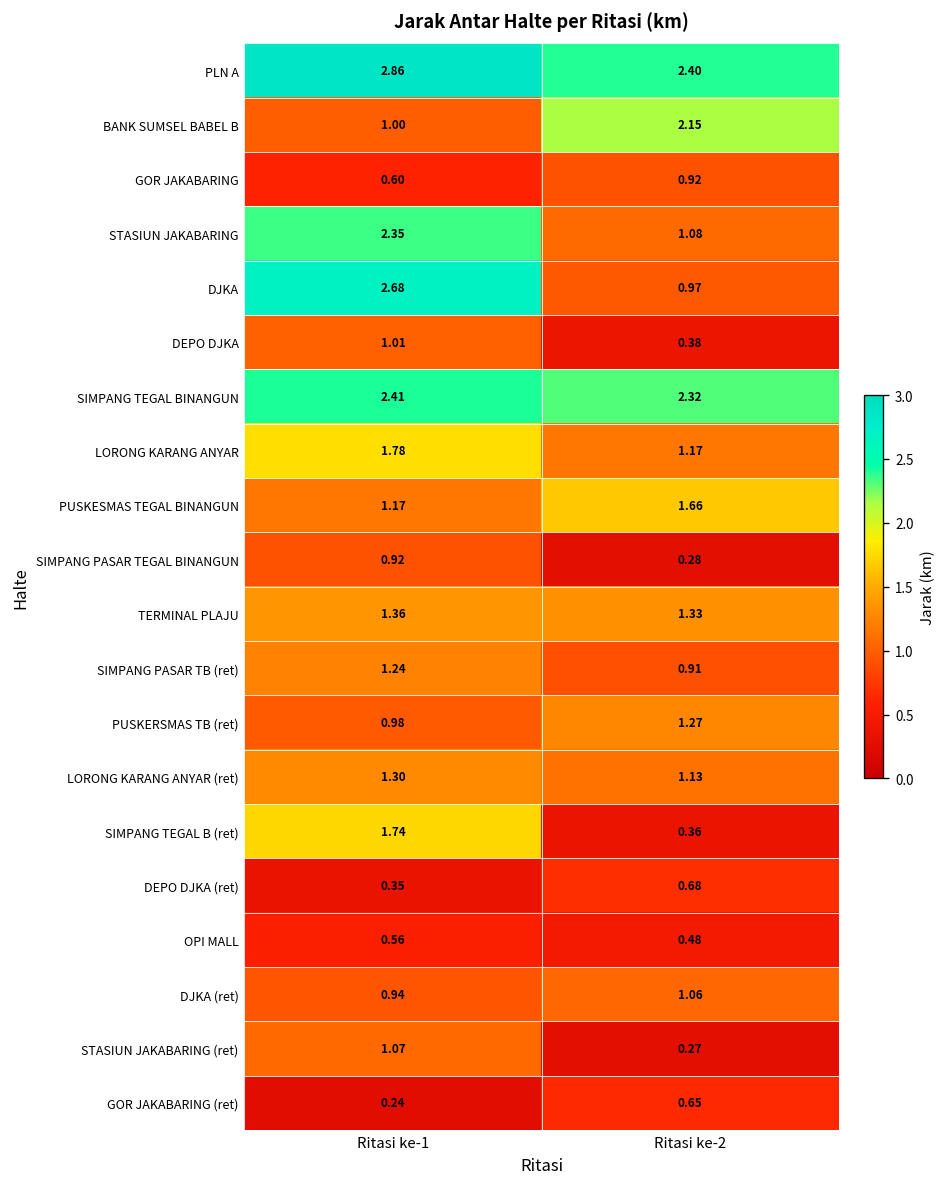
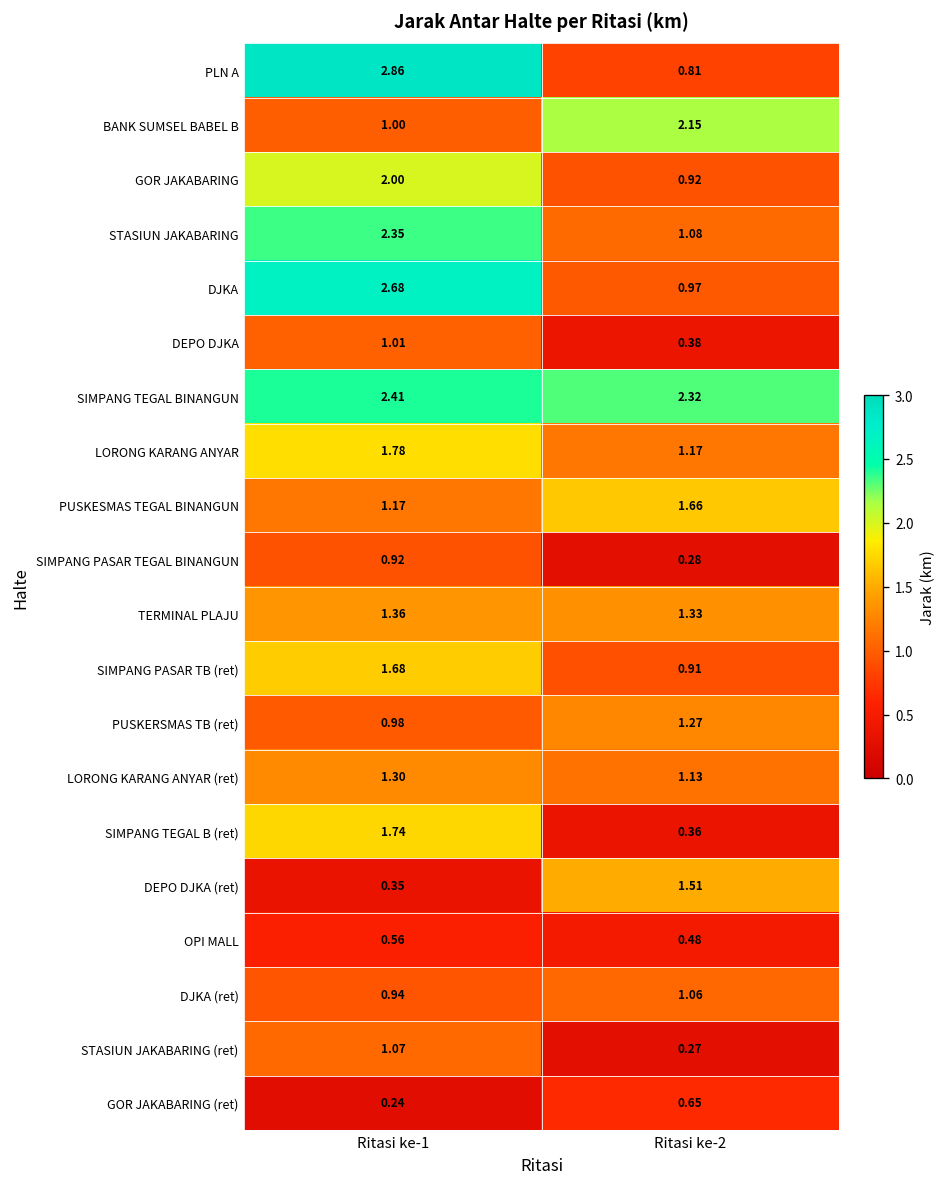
PLN A, Ritasi ke-2: 2.40 -> 0.81
GOR JAKABARING, Ritasi ke-1: 0.60 -> 2.00
SIMPANG PASAR TB (ret), Ritasi ke-1: 1.24 -> 1.68
DEPO DJKA (ret), Ritasi ke-2: 0.68 -> 1.51
